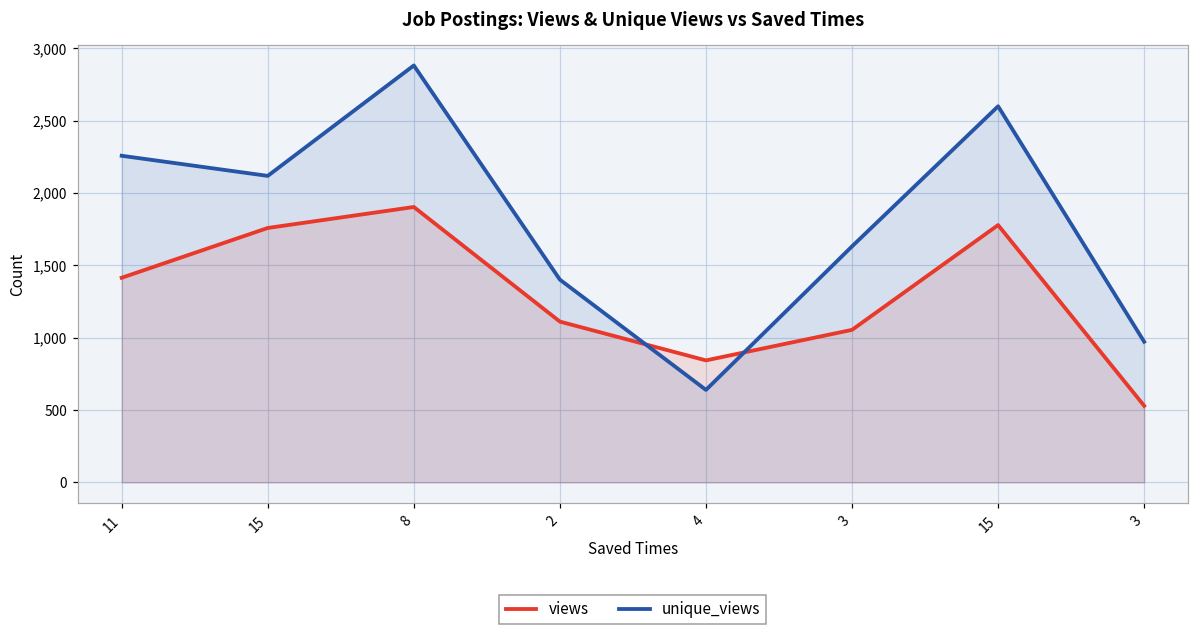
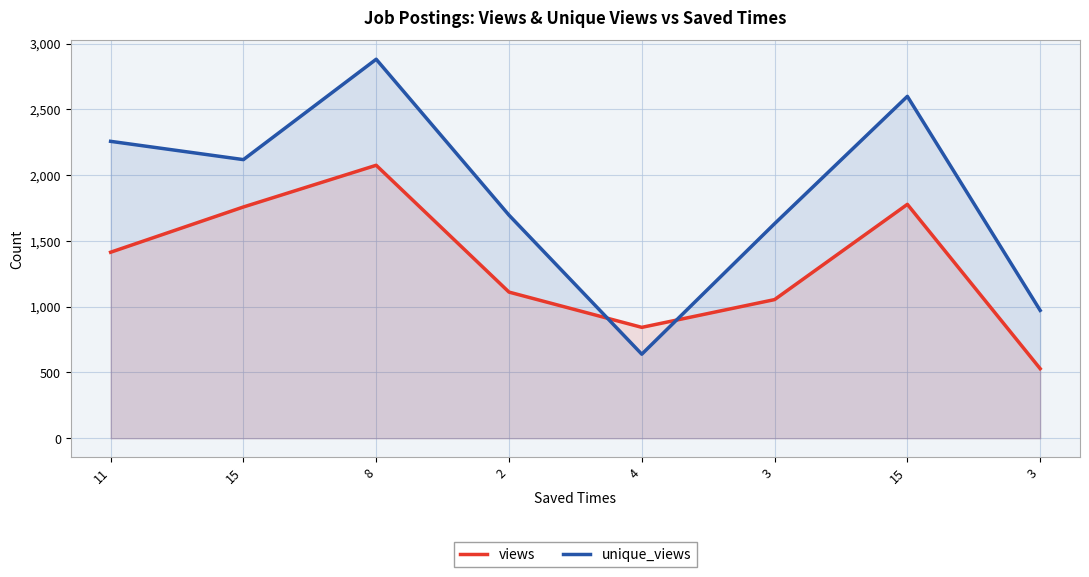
views, 8: 1,900 -> 2,080
unique_views, 2: 1,400 -> 1,700
